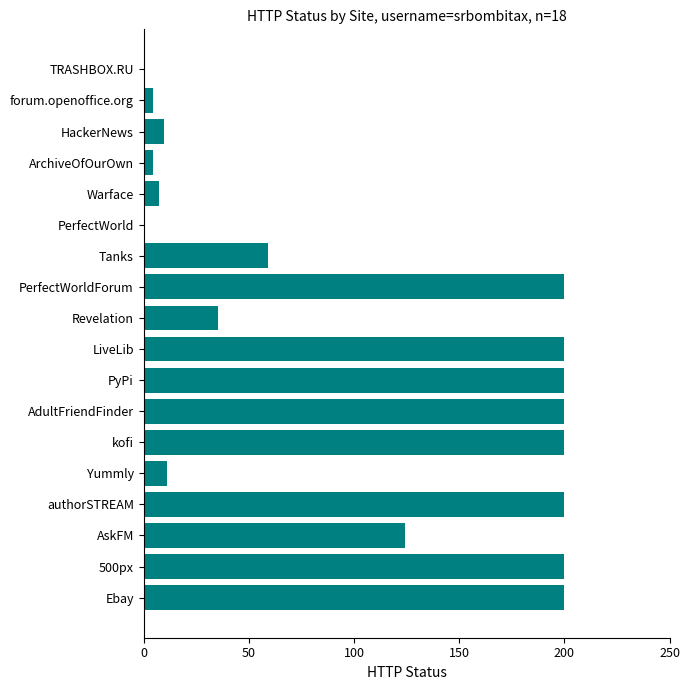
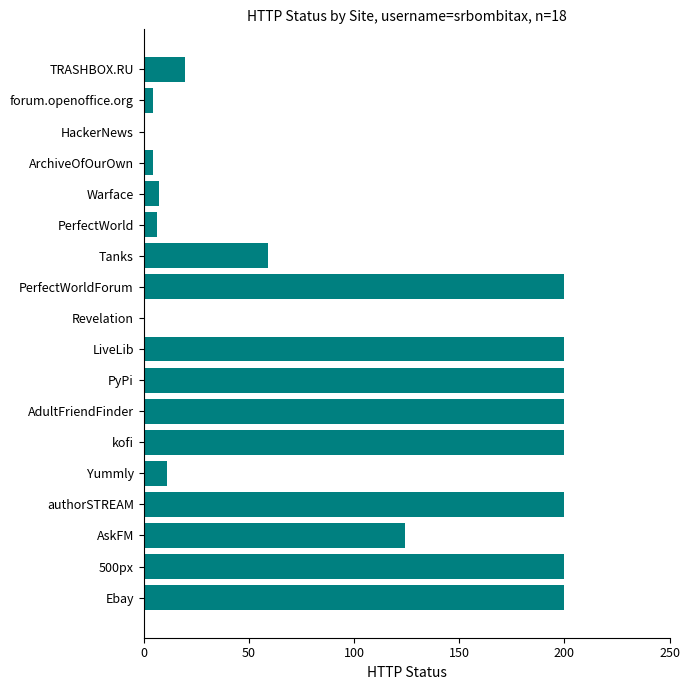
TRASHBOX.RU: 0 -> 20
HackerNews: 10 -> 0
PerfectWorld: 0 -> 6
Revelation: 36 -> 0
